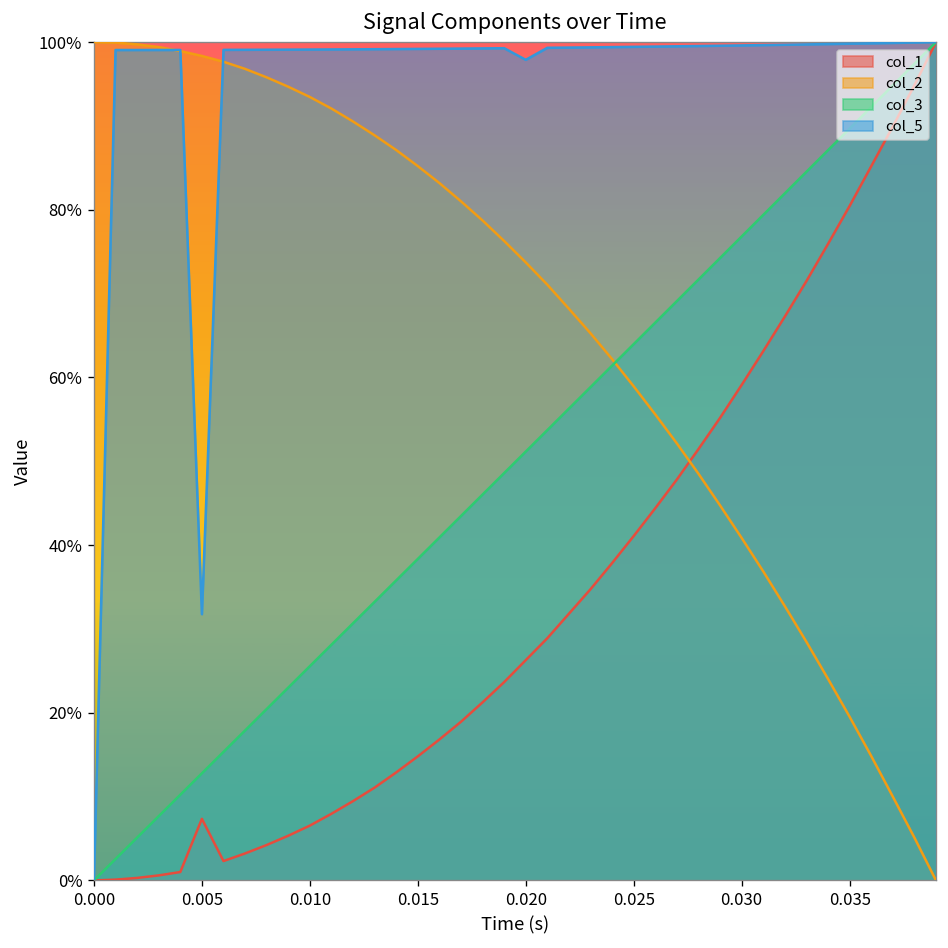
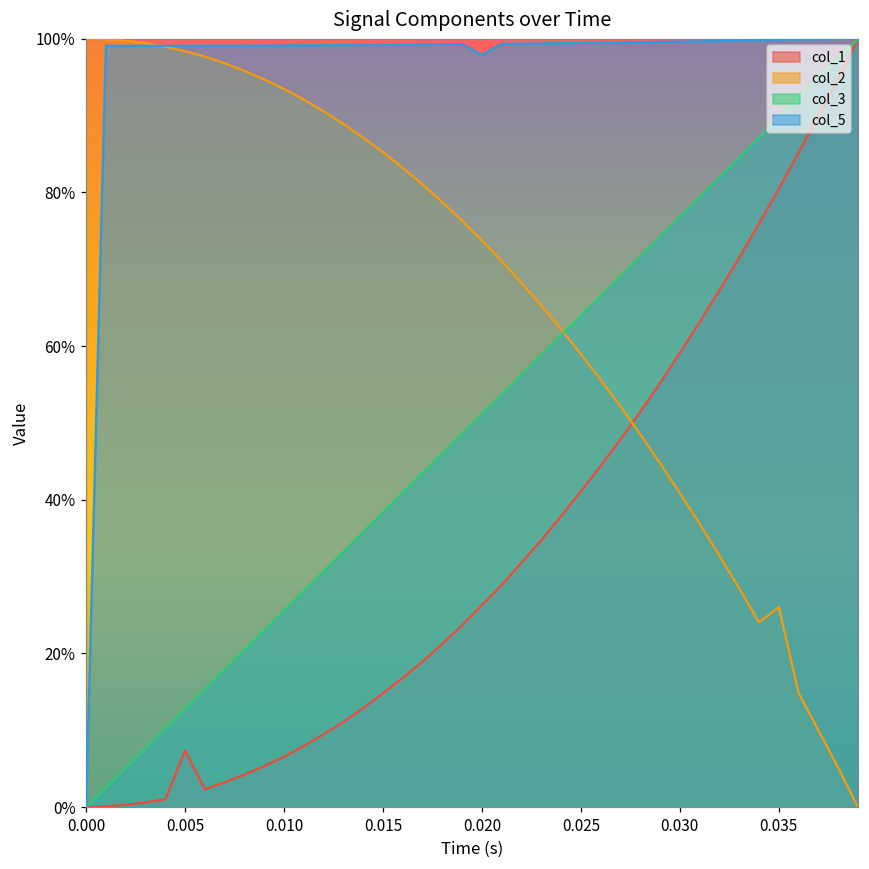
col_5, 0.005: 32% -> 99%
col_2, 0.035: 20% -> 26%
